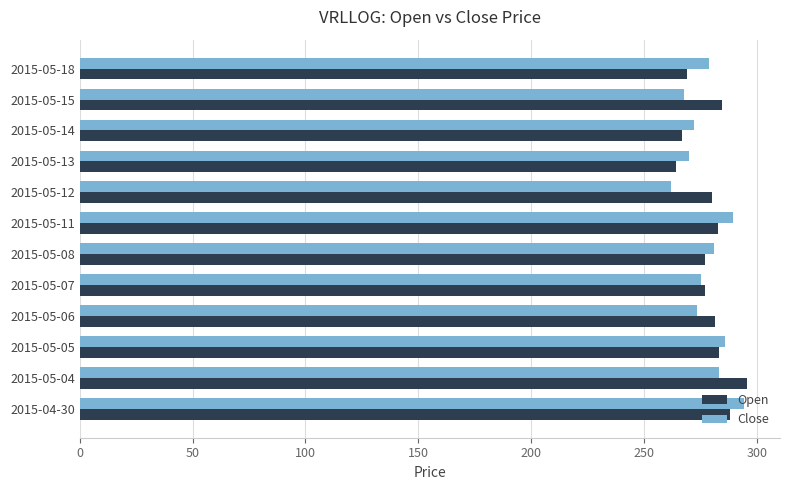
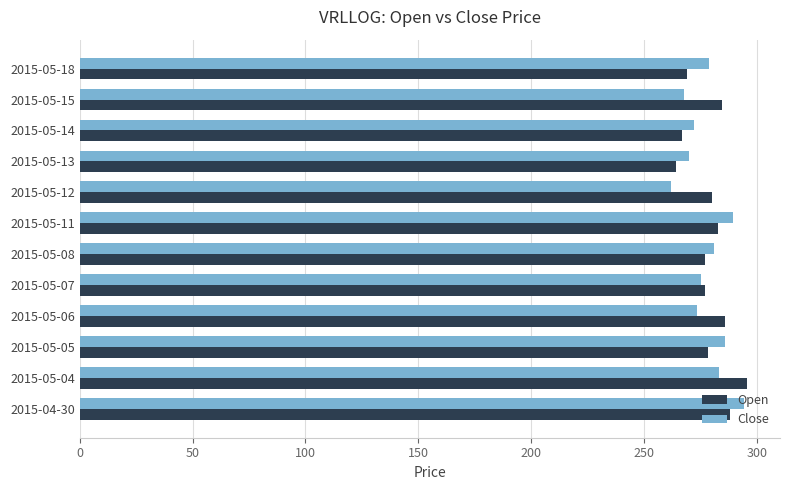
Open, 2015-05-06: 282 -> 286
Open, 2015-05-05: 283 -> 278
